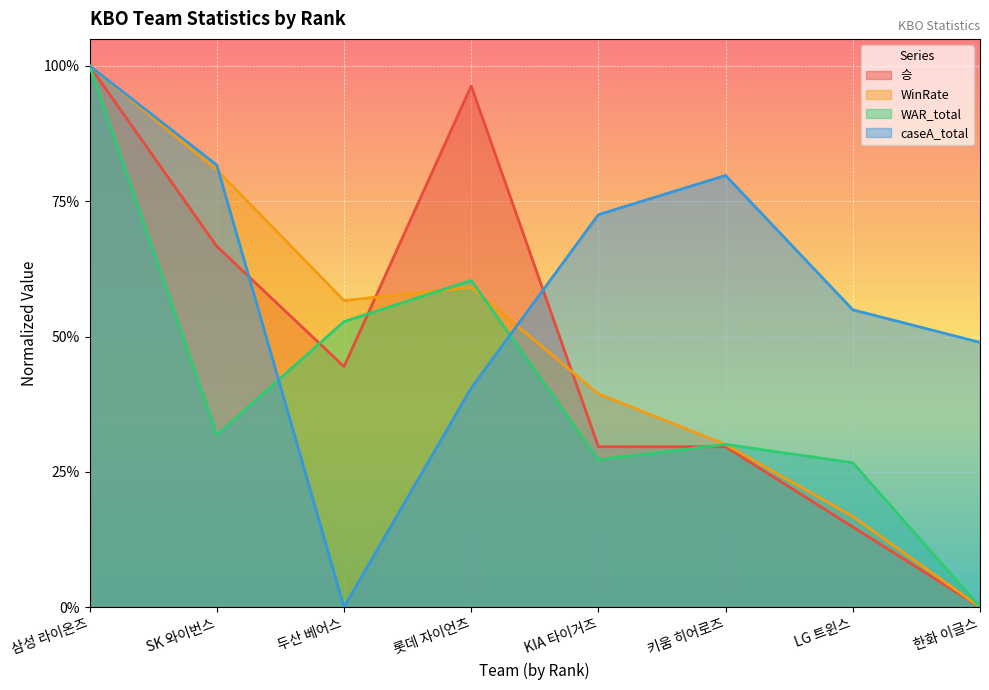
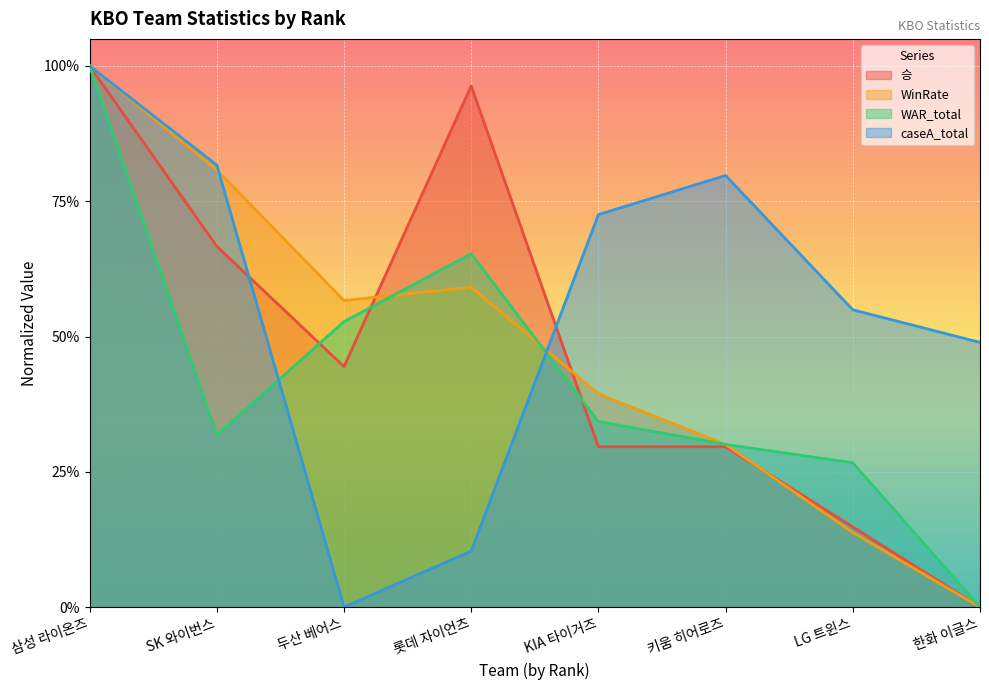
WAR_total, 롯데 자이언츠: 60% -> 65%
caseA_total, 롯데 자이언츠: 40% -> 10%
WAR_total, KIA 타이거즈: 27% -> 34%
WinRate, LG 트윈스: 17% -> 14%
